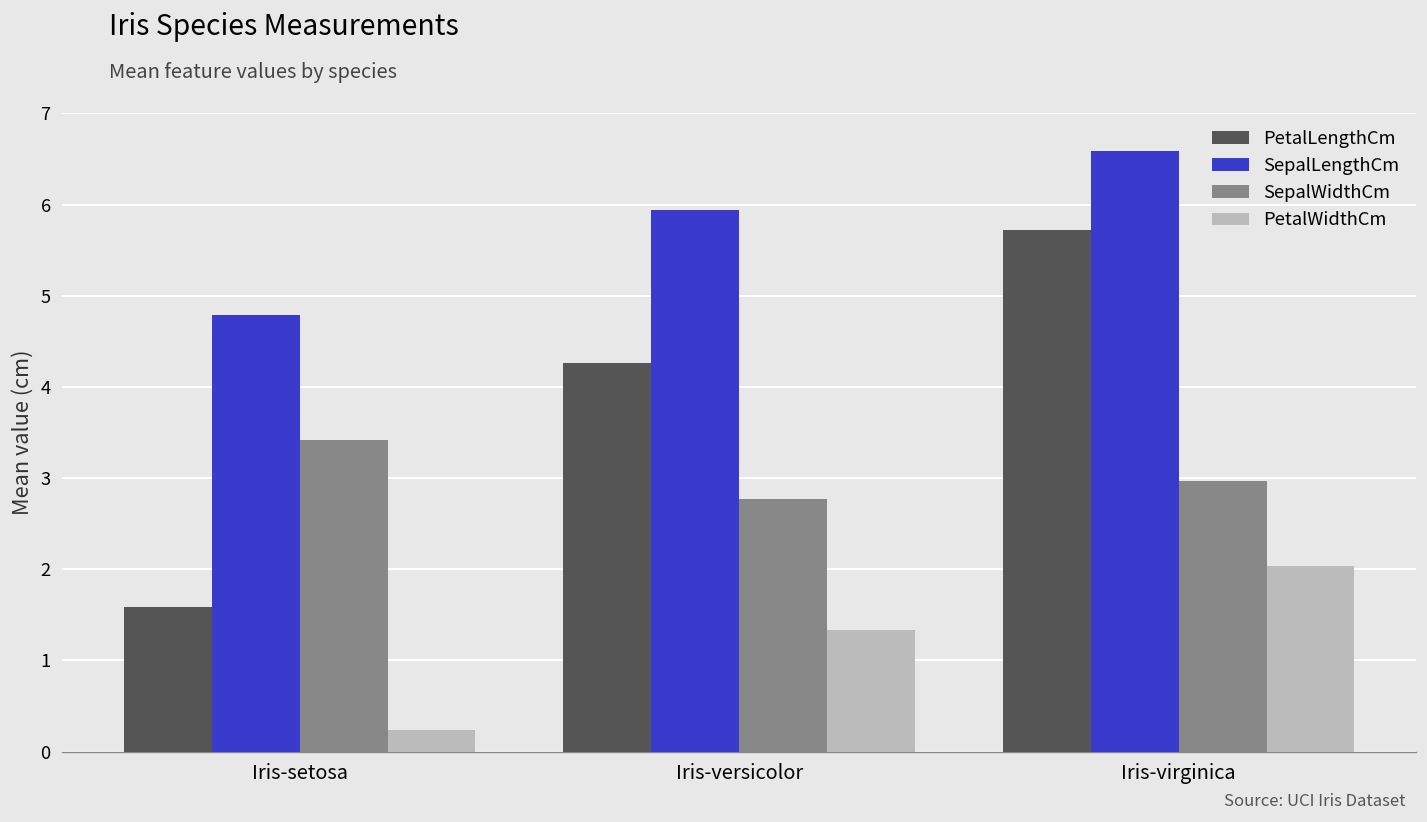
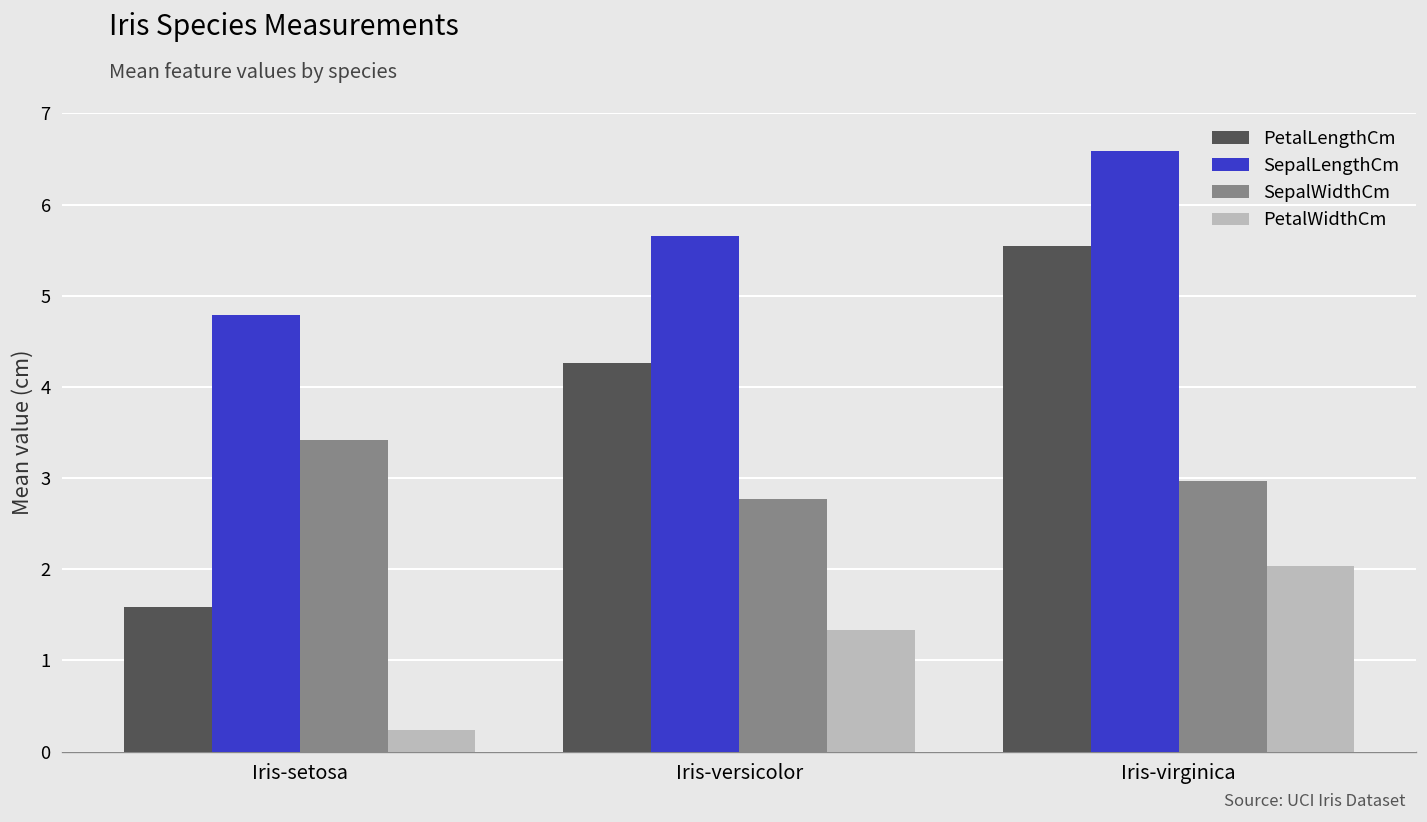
SepalLengthCm, Iris-versicolor: 5.9 -> 5.7
PetalLengthCm, Iris-virginica: 5.7 -> 5.6
